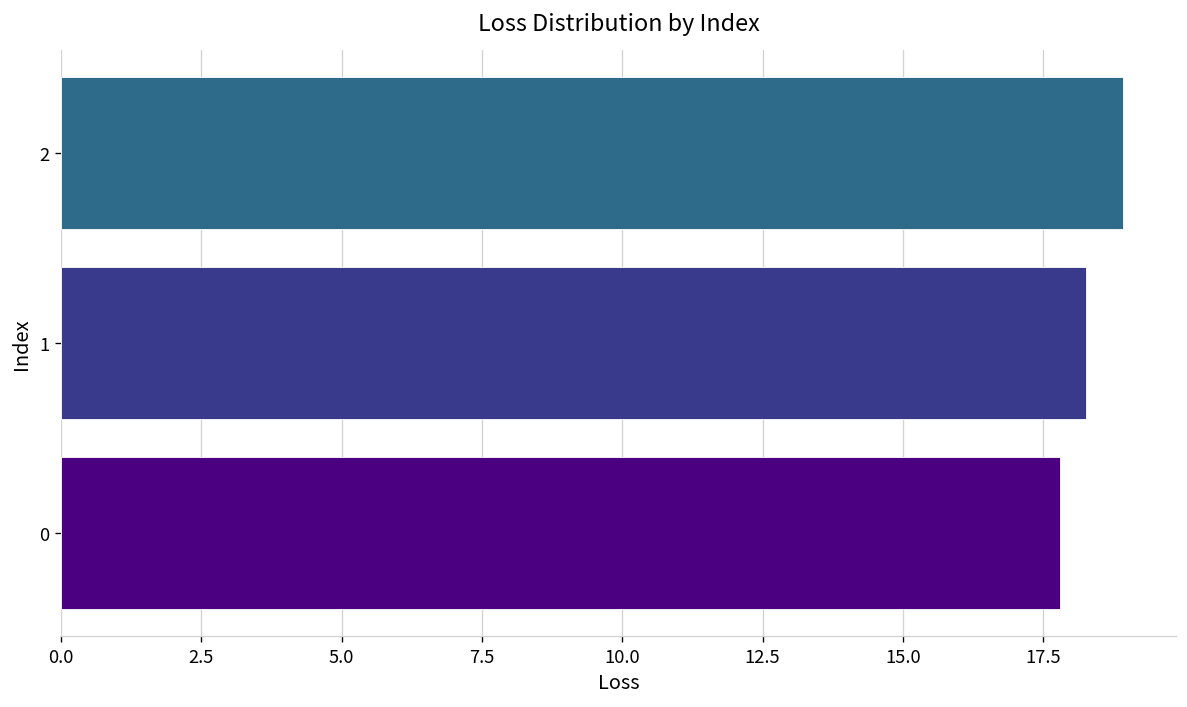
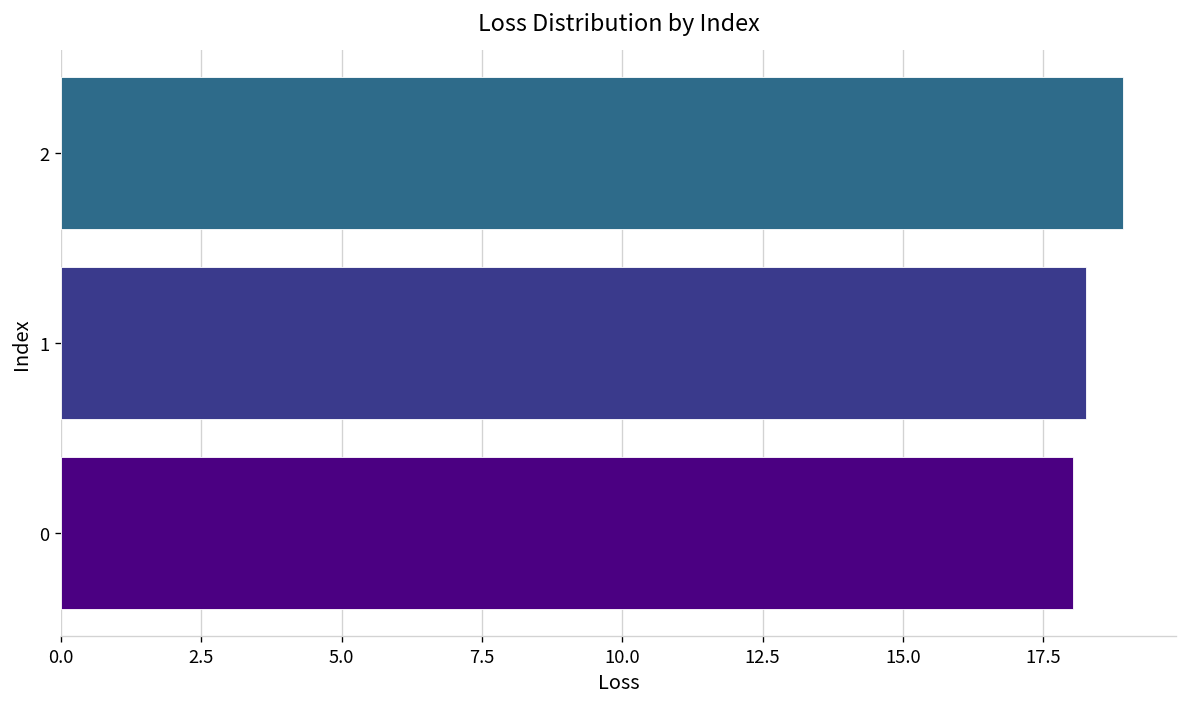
0: 17.8 -> 18.0
